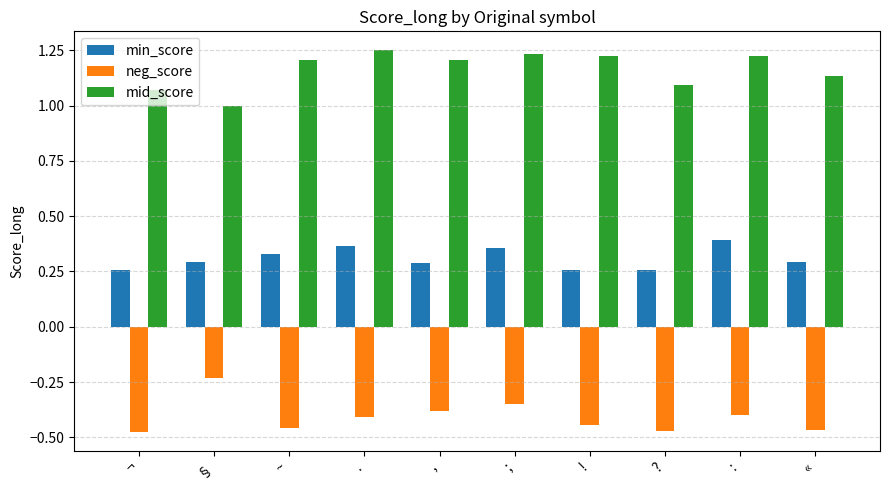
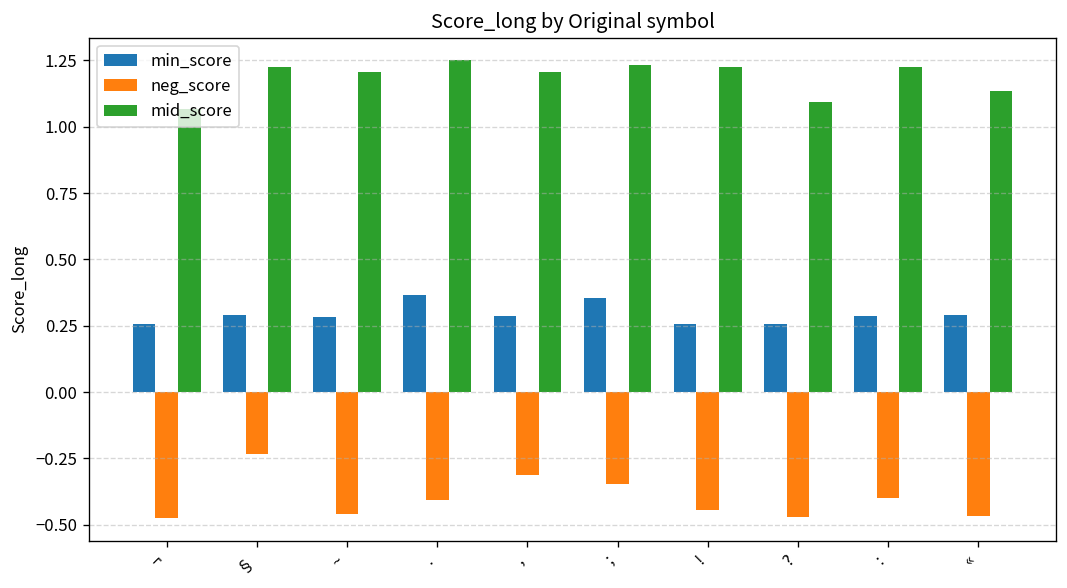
mid_score, §: 1.00 -> 1.22
min_score, ~: 0.33 -> 0.28
neg_score, ,: -0.38 -> -0.31
min_score, :: 0.39 -> 0.29
